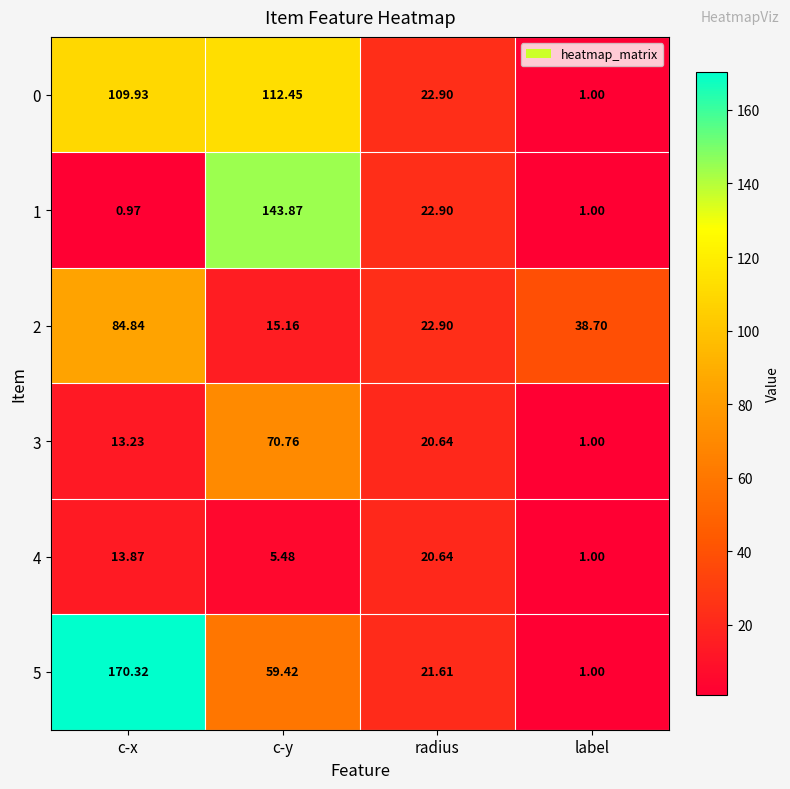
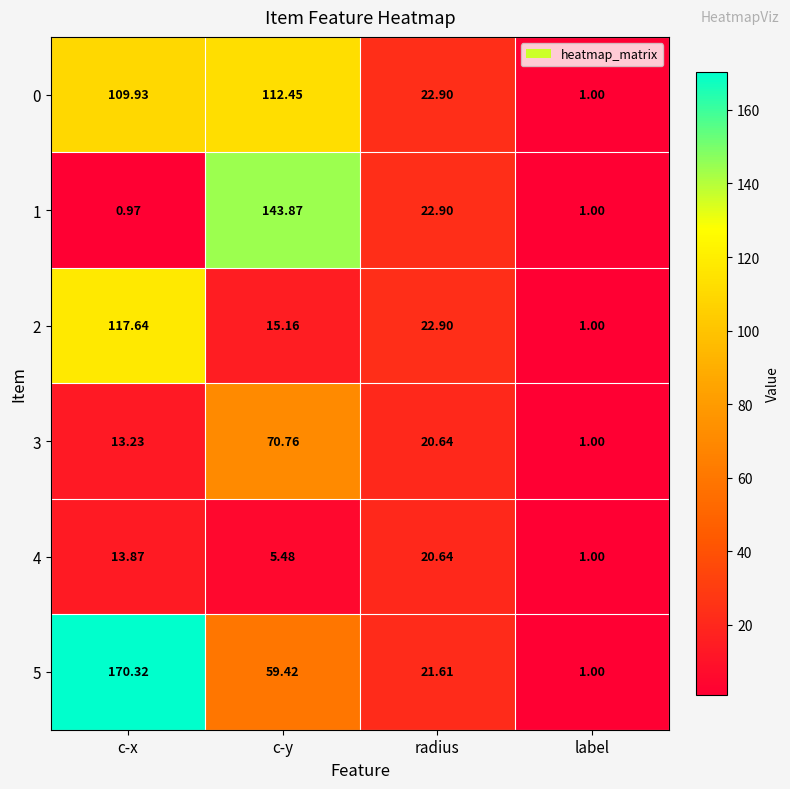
2, c-x: 84.84 -> 117.64
2, label: 38.70 -> 1.00
